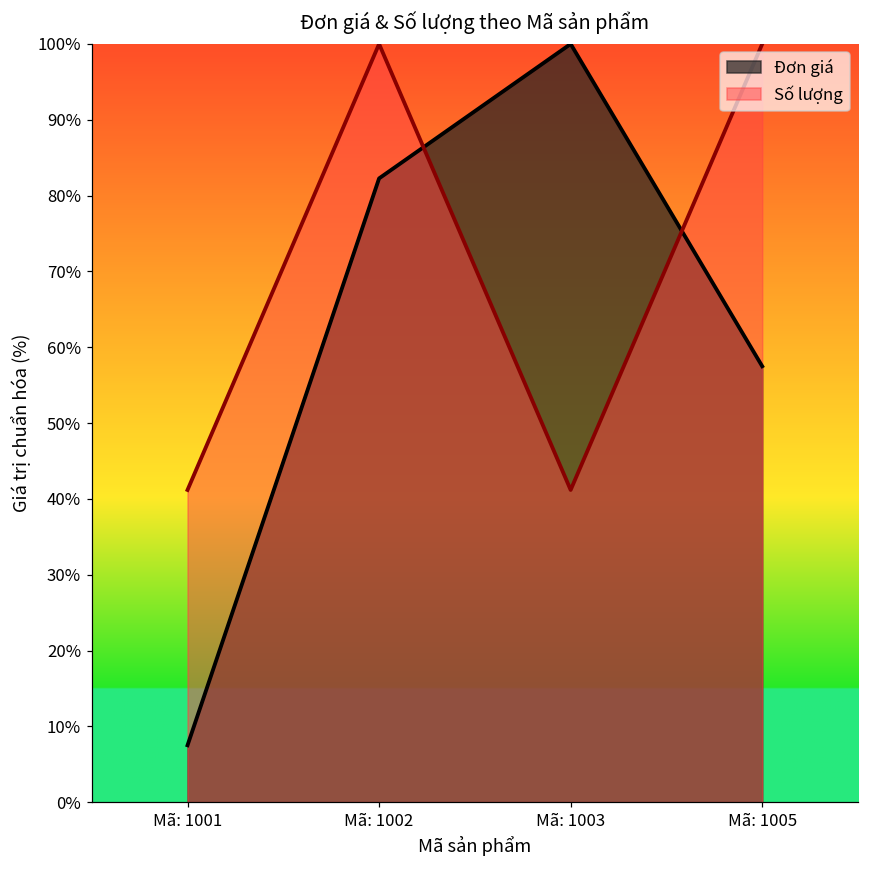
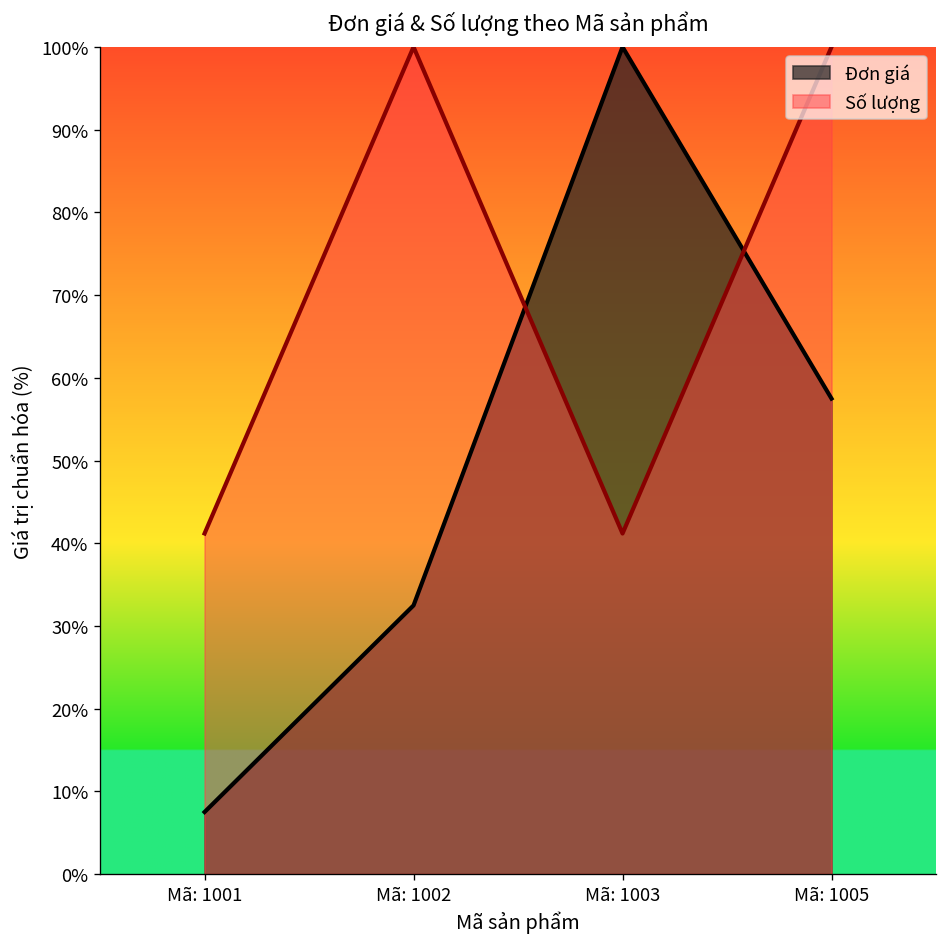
Đơn giá, Mã: 1002: 82% -> 32%
